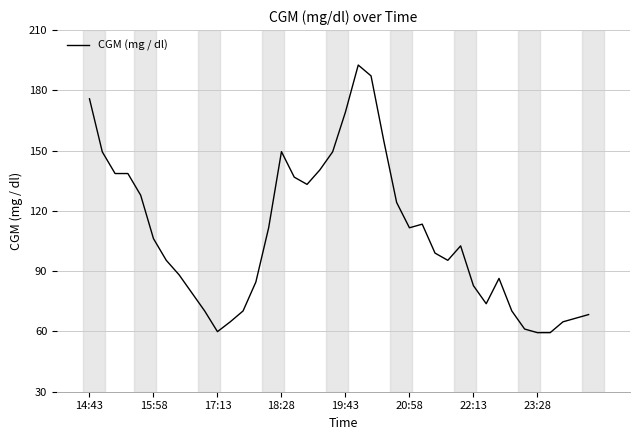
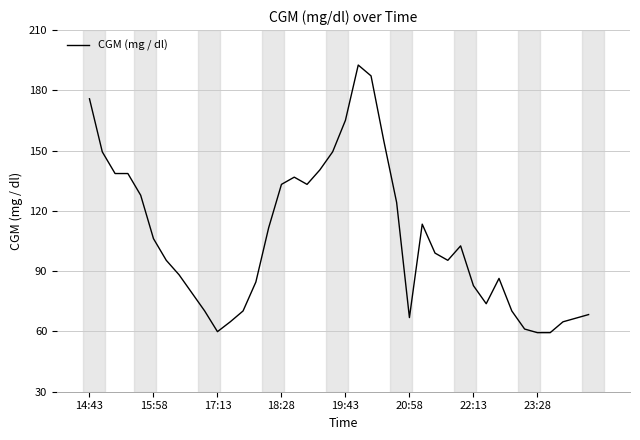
18:28: 150 -> 133
19:43: 169 -> 165
20:58: 112 -> 67
